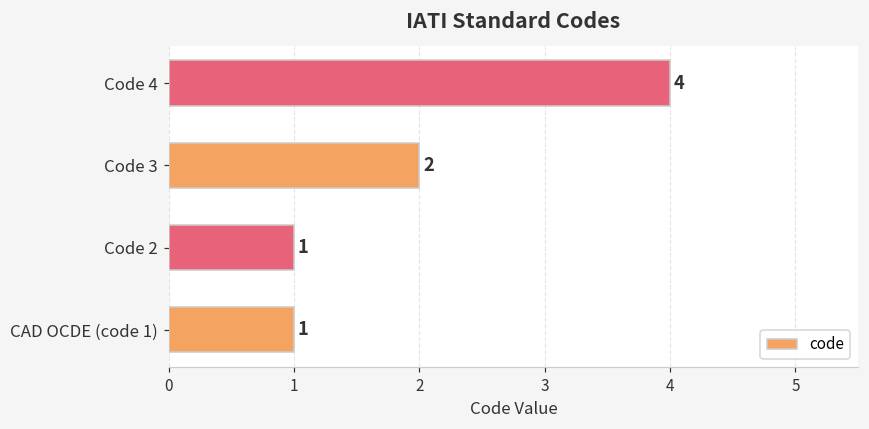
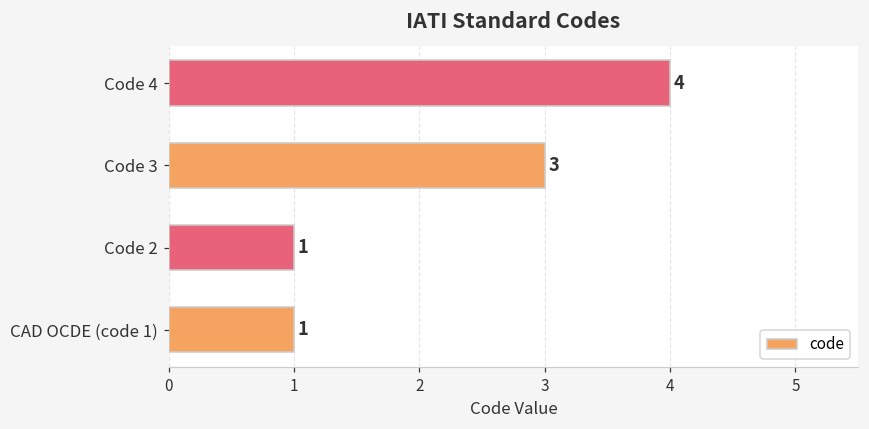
Code 3: 2 -> 3
